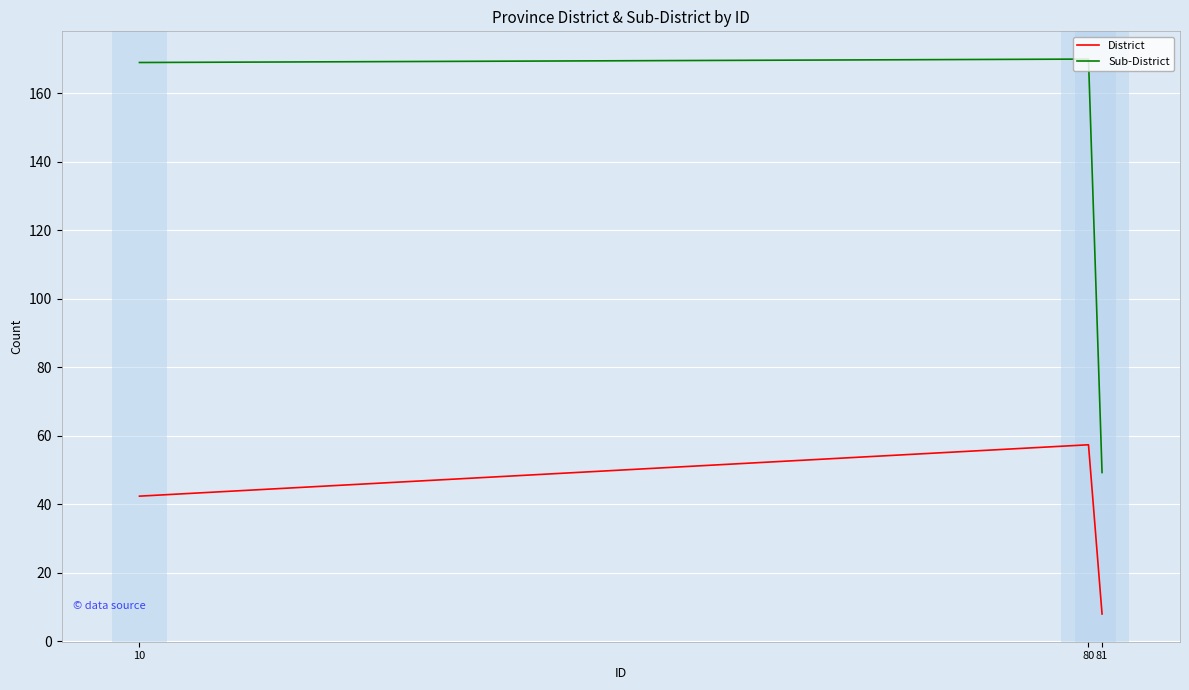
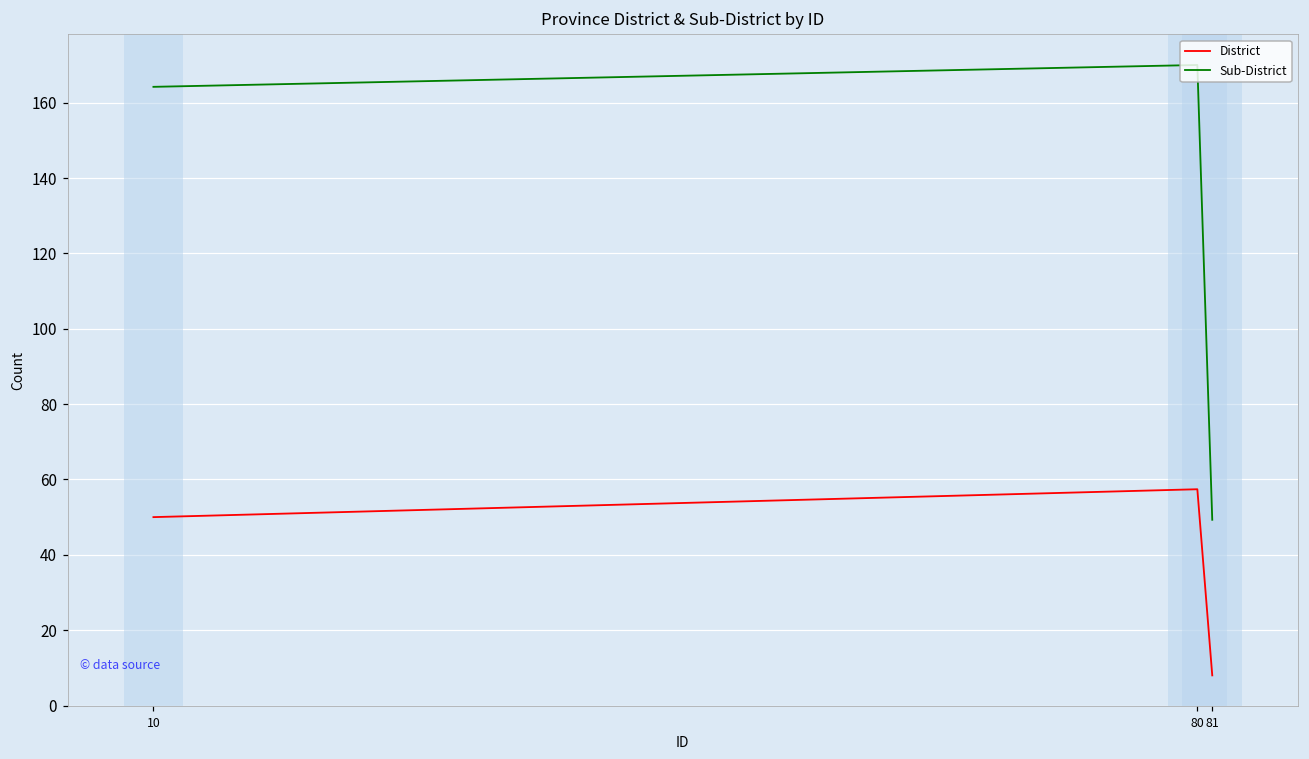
District, 10: 42 -> 50
Sub-District, 10: 169 -> 164
